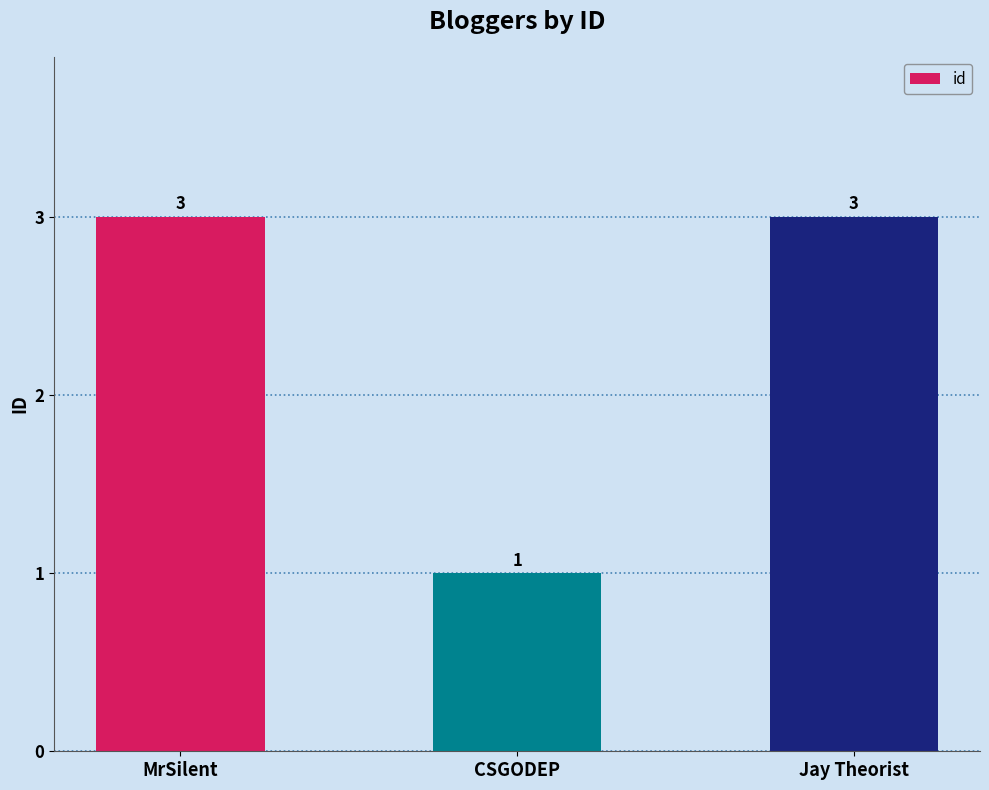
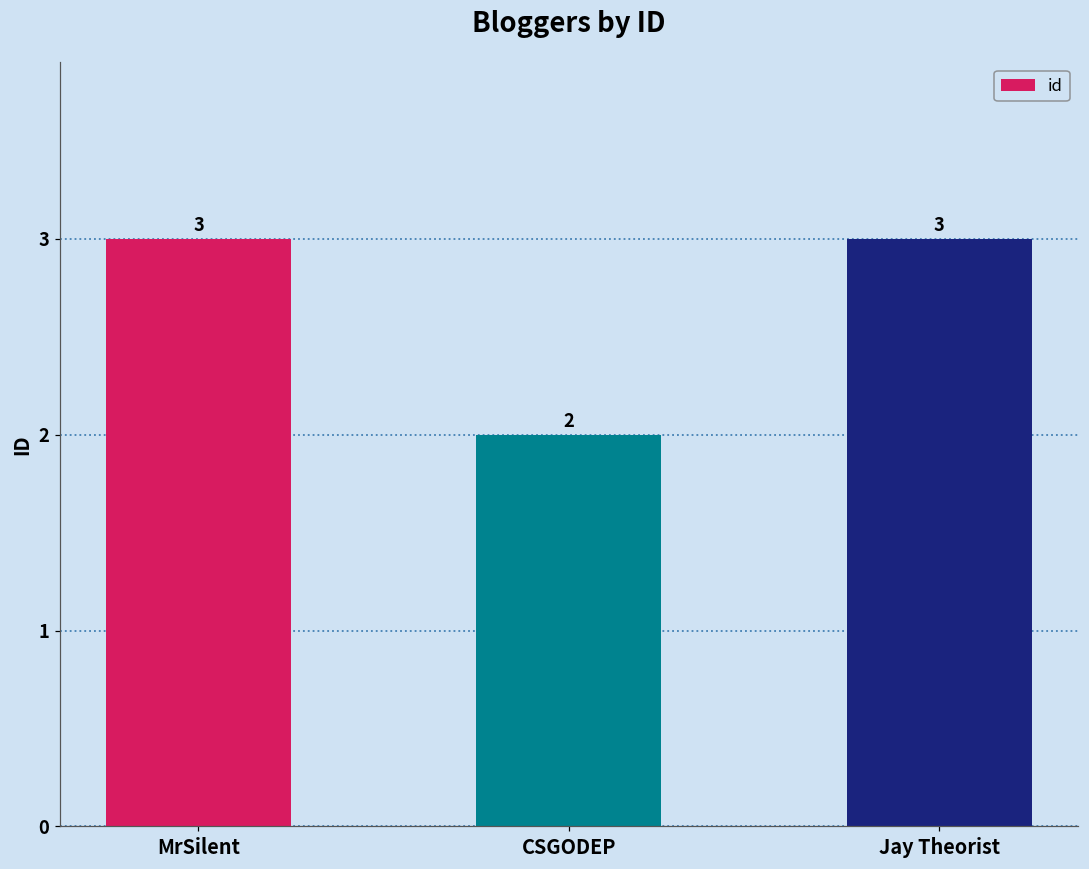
CSGODEP: 1 -> 2
